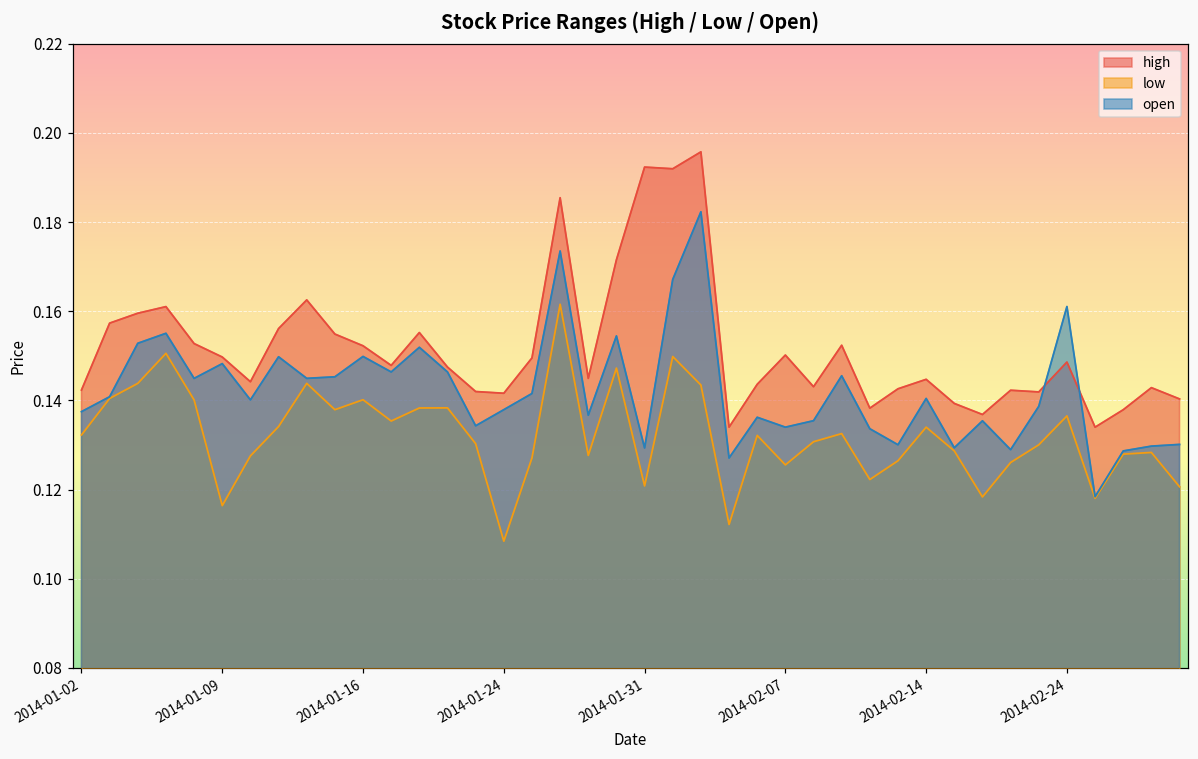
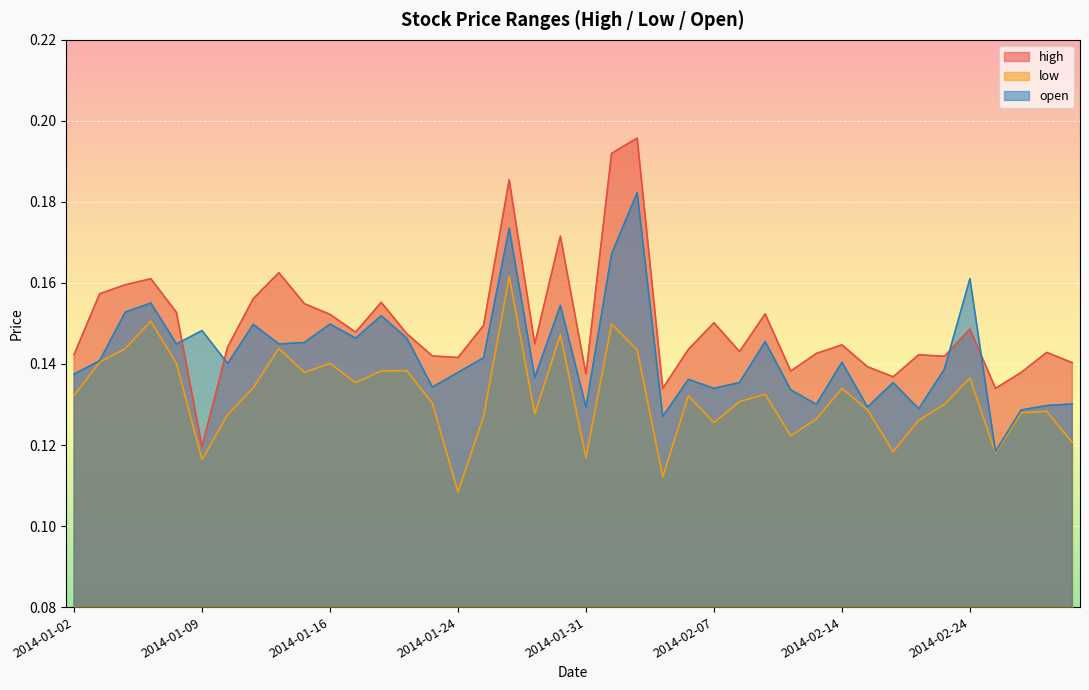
high, 2014-01-09: 0.150 -> 0.120
high, 2014-01-31: 0.192 -> 0.138
low, 2014-01-31: 0.121 -> 0.117
